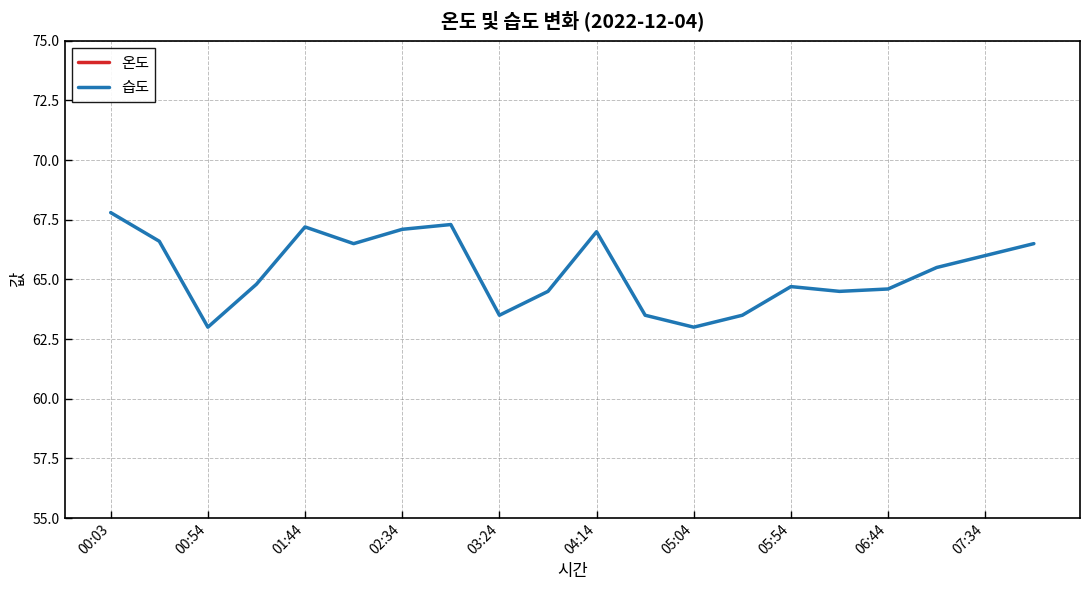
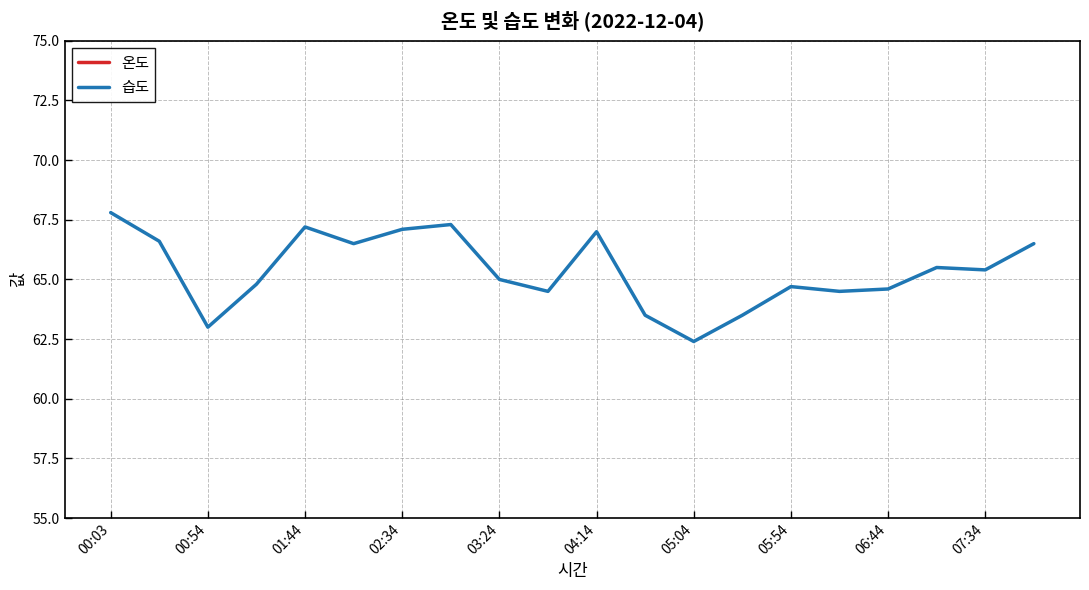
습도, 03:24: 63.5 -> 65.0
습도, 05:04: 63.0 -> 62.4
습도, 07:34: 66.0 -> 65.4
